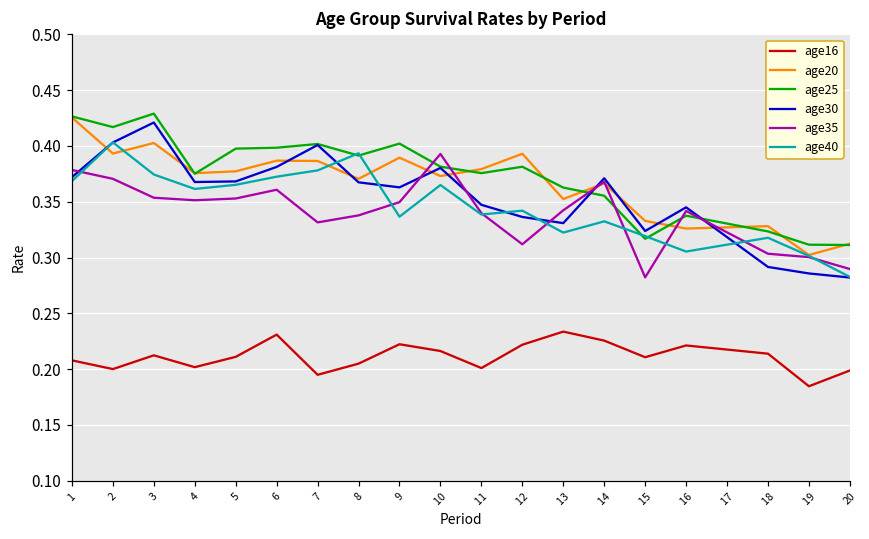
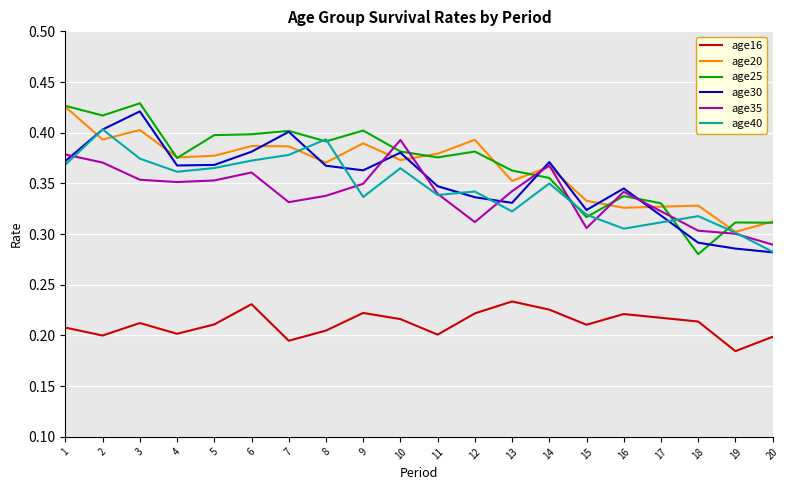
age40, 14: 0.332 -> 0.350
age35, 15: 0.282 -> 0.306
age25, 18: 0.323 -> 0.280
